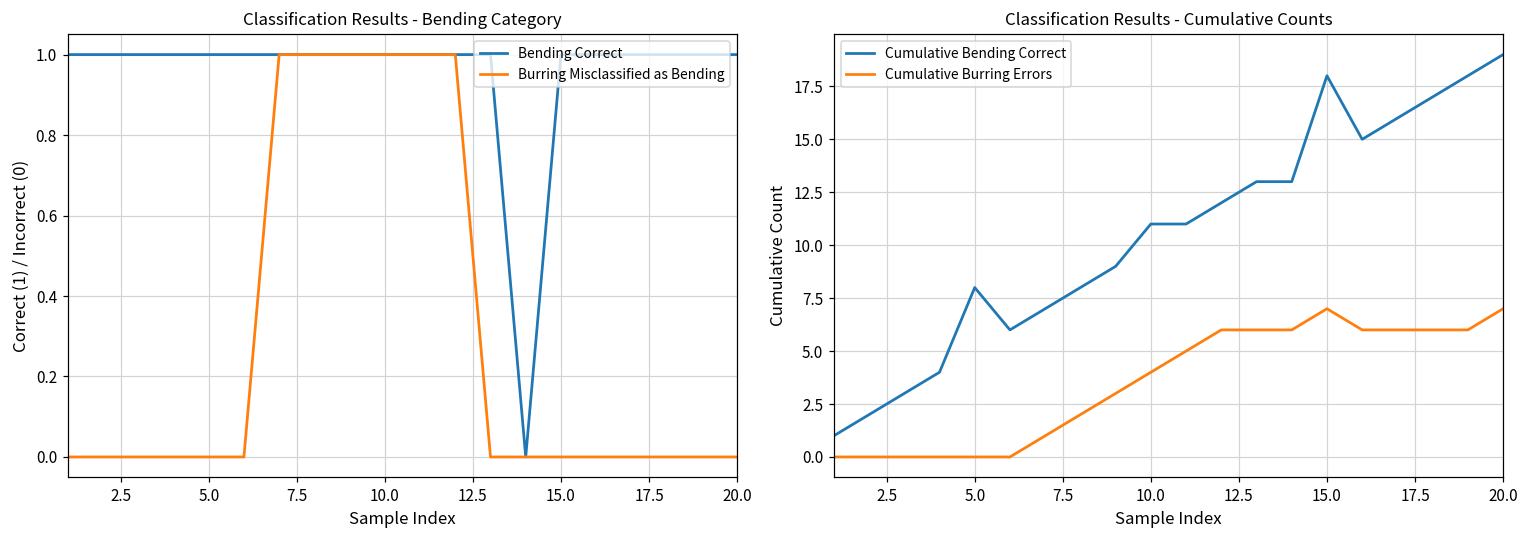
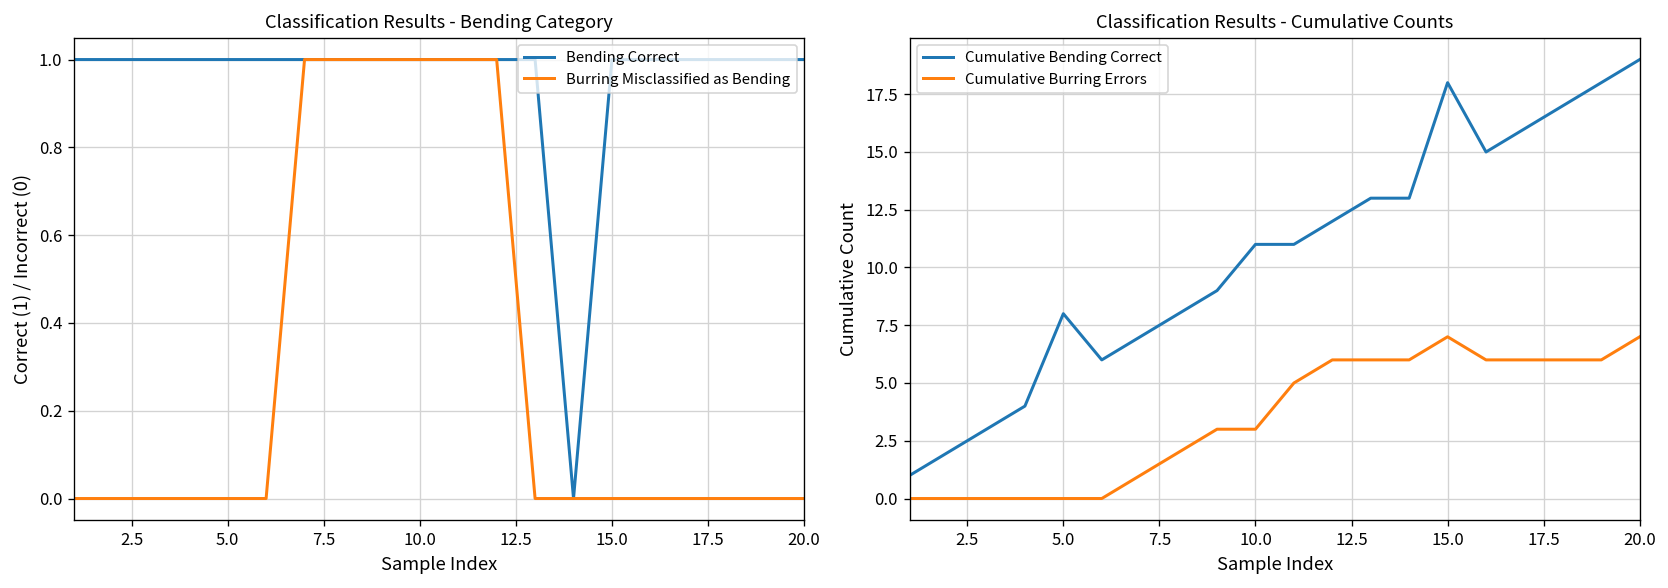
Classification Results - Cumulative Counts, Cumulative Burring Errors, 10.0: 4 -> 3
